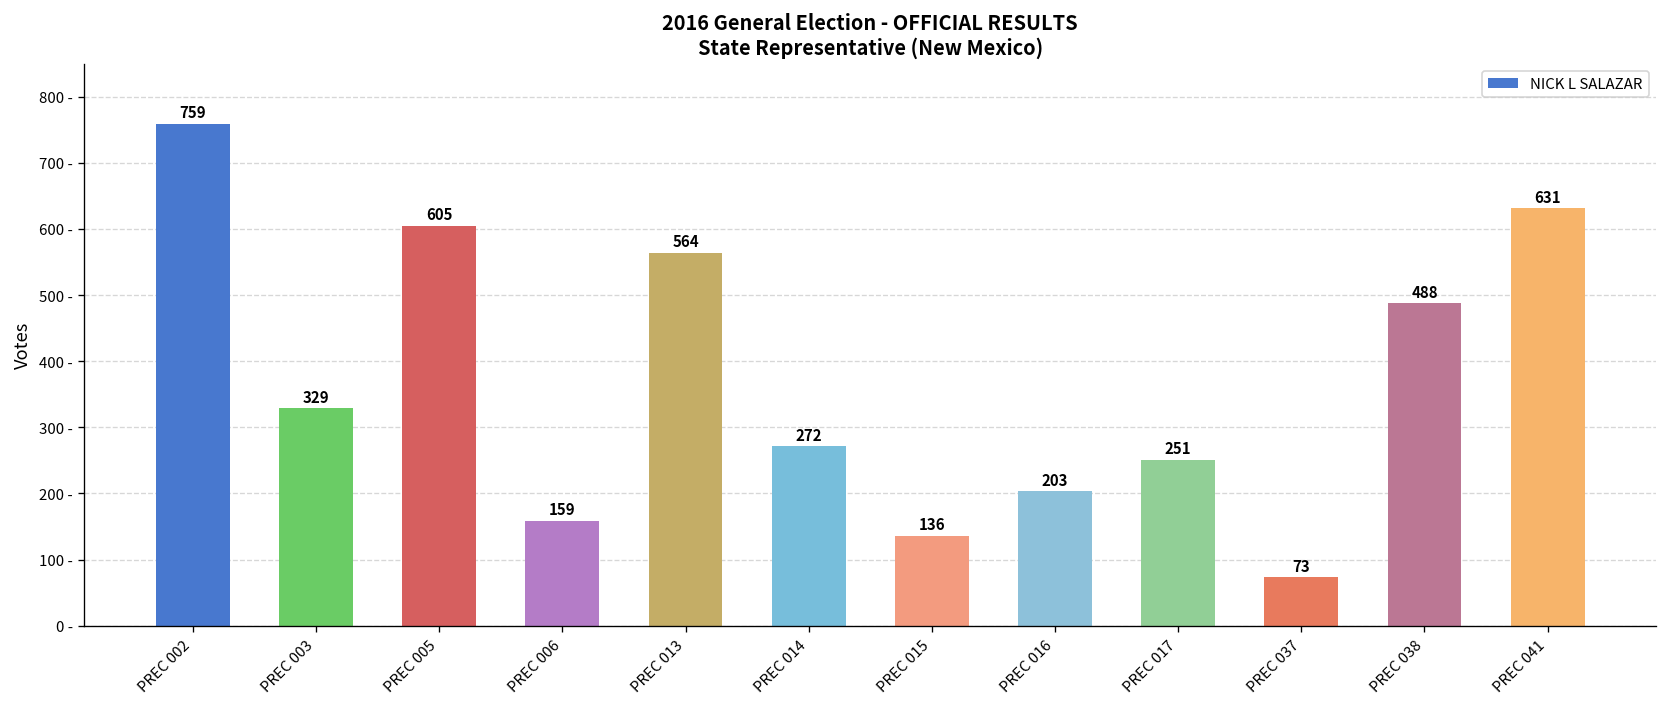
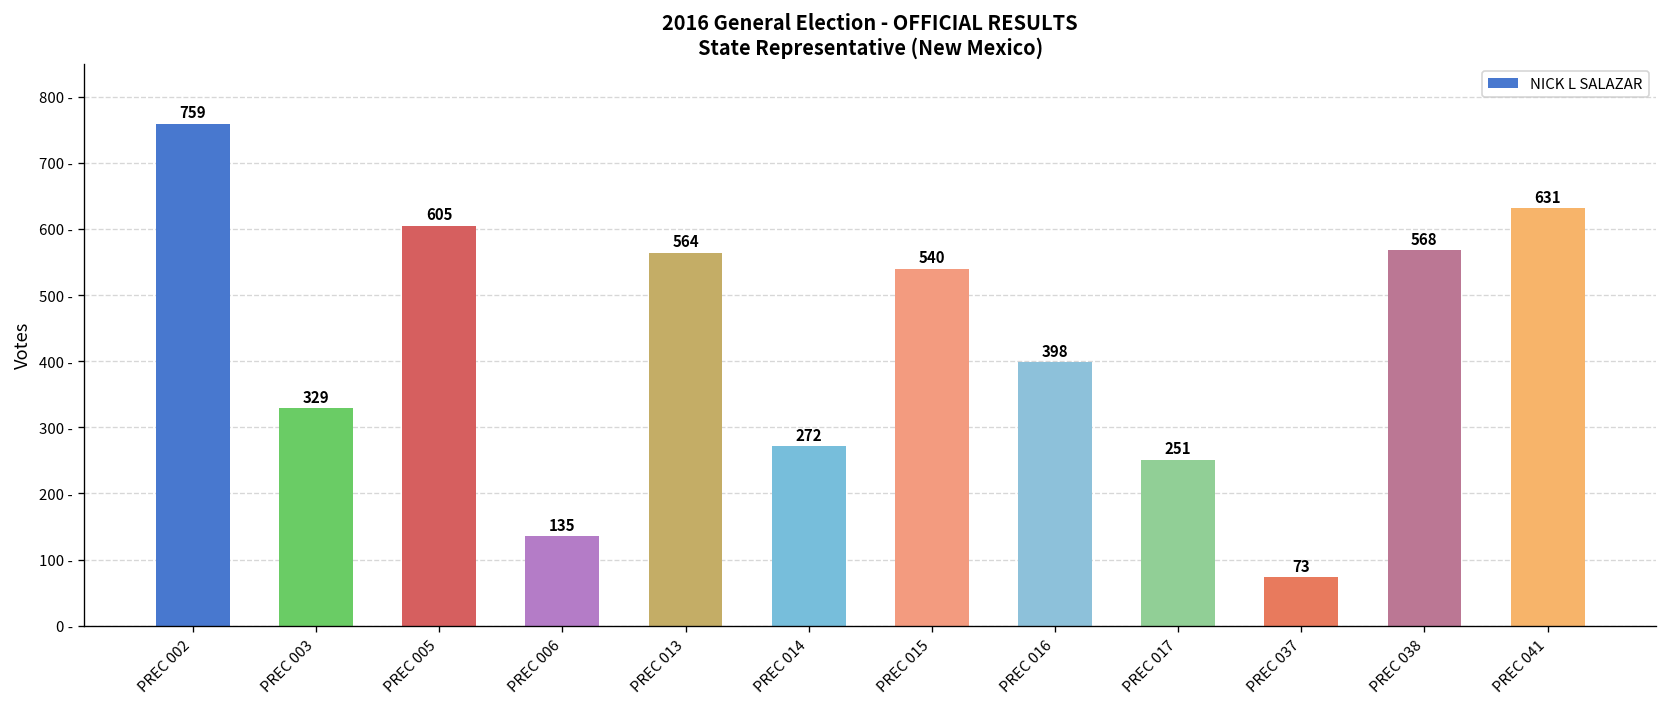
PREC 006: 159 -> 135
PREC 015: 136 -> 540
PREC 016: 203 -> 398
PREC 038: 488 -> 568
